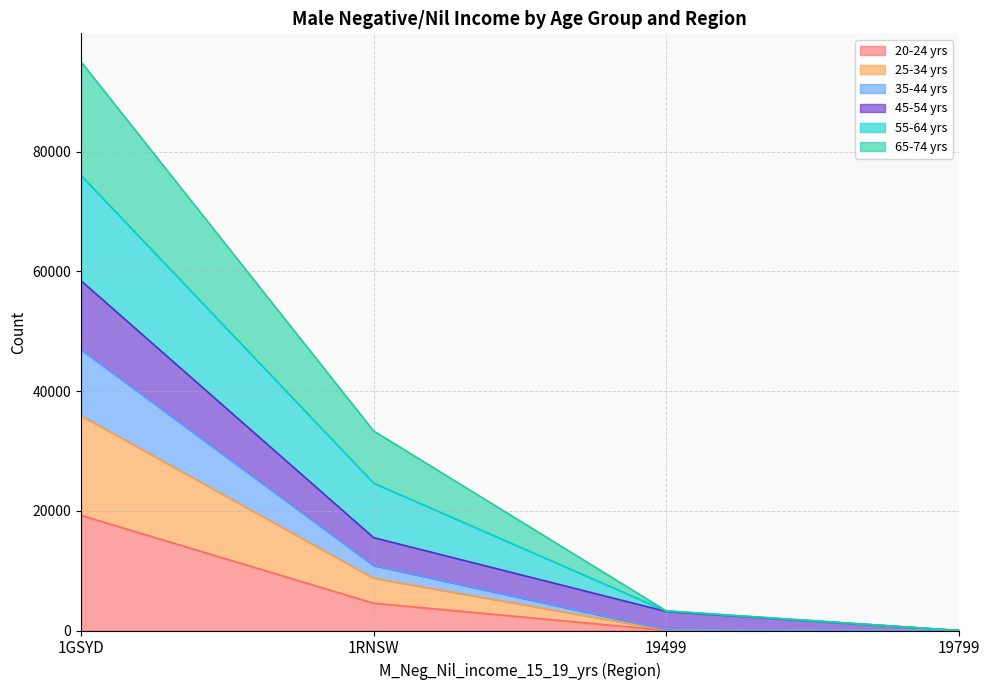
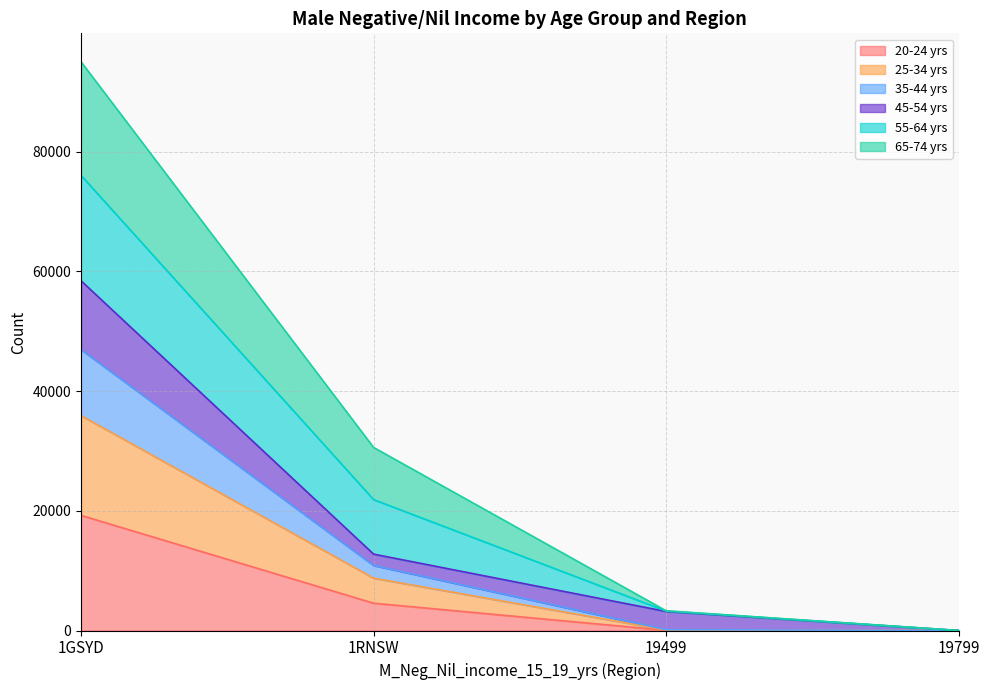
45-54 yrs, 1RNSW: 5000 -> 2000
